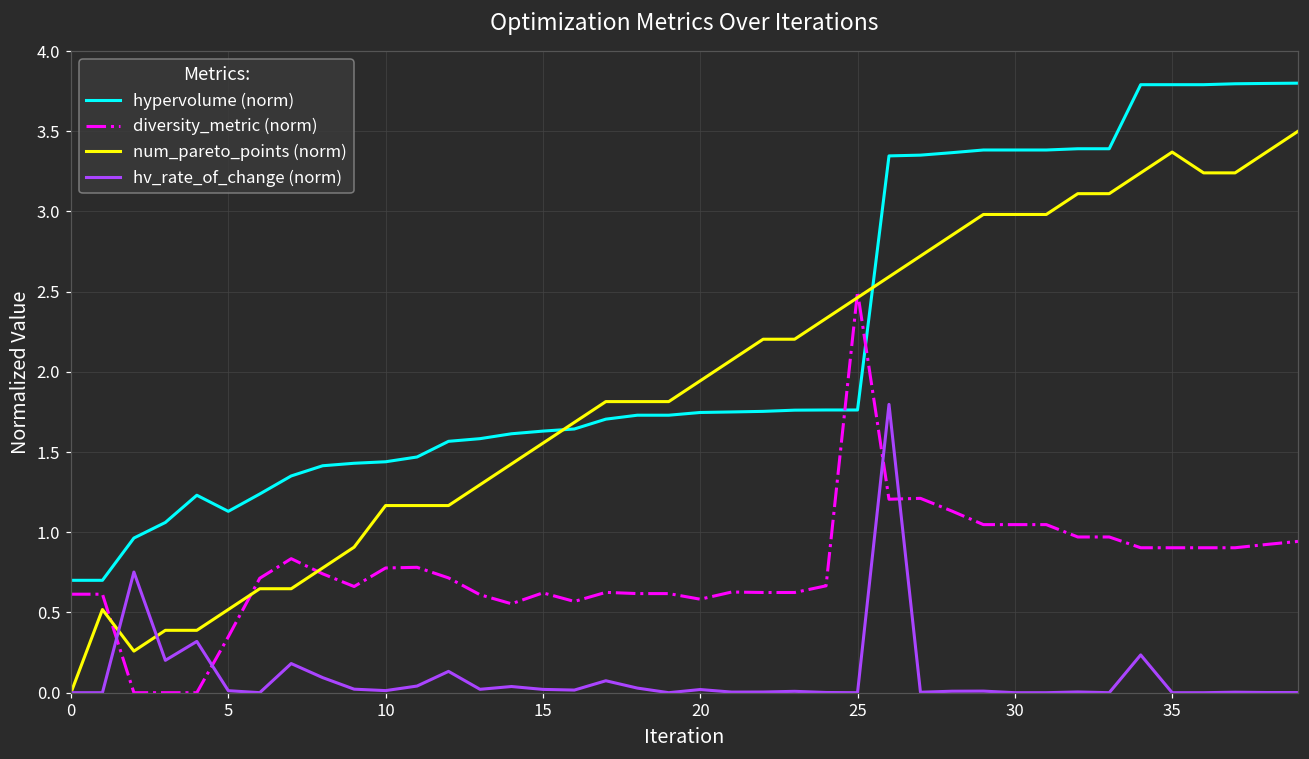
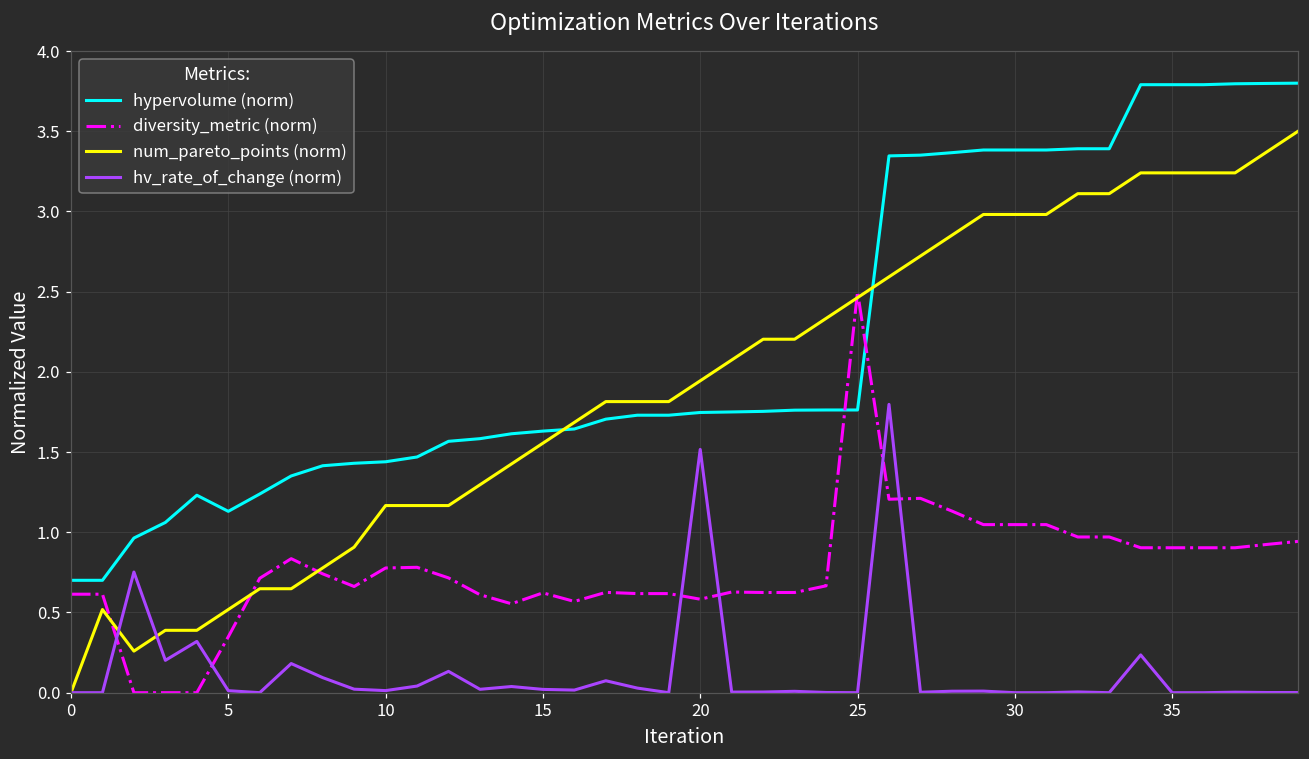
hv_rate_of_change (norm), 20: 0.02 -> 1.52
num_pareto_points (norm), 35: 3.37 -> 3.24
